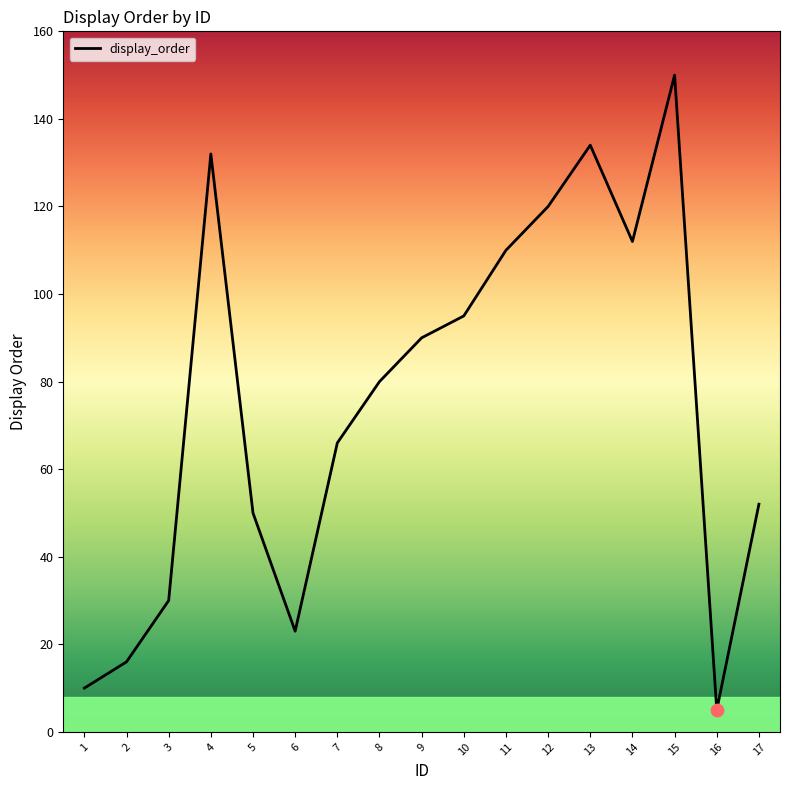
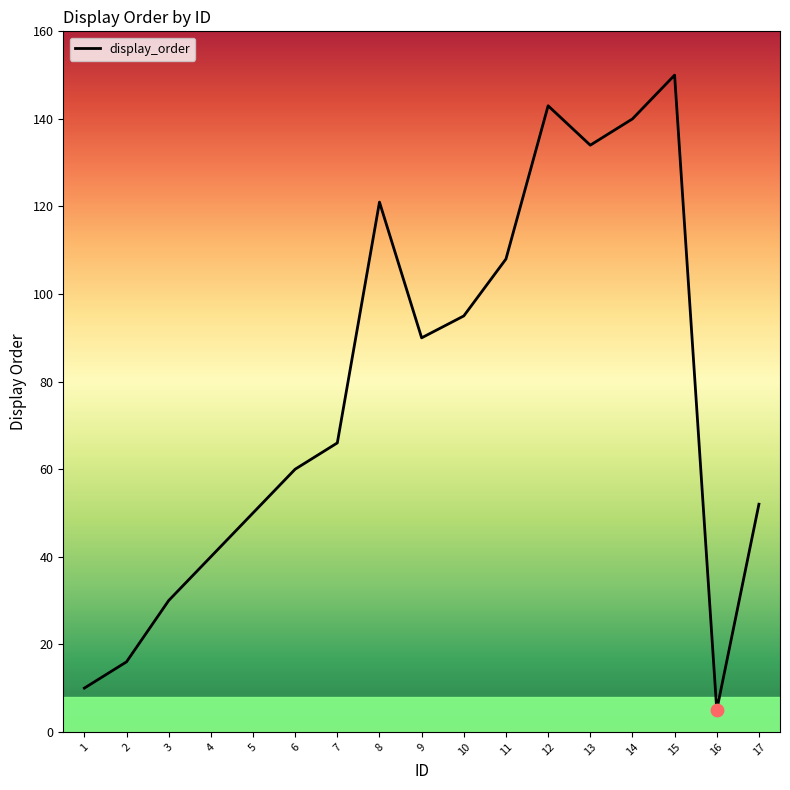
display_order, 4: 132 -> 40
display_order, 6: 23 -> 60
display_order, 8: 80 -> 121
display_order, 11: 110 -> 108
display_order, 12: 120 -> 143
display_order, 14: 112 -> 140
